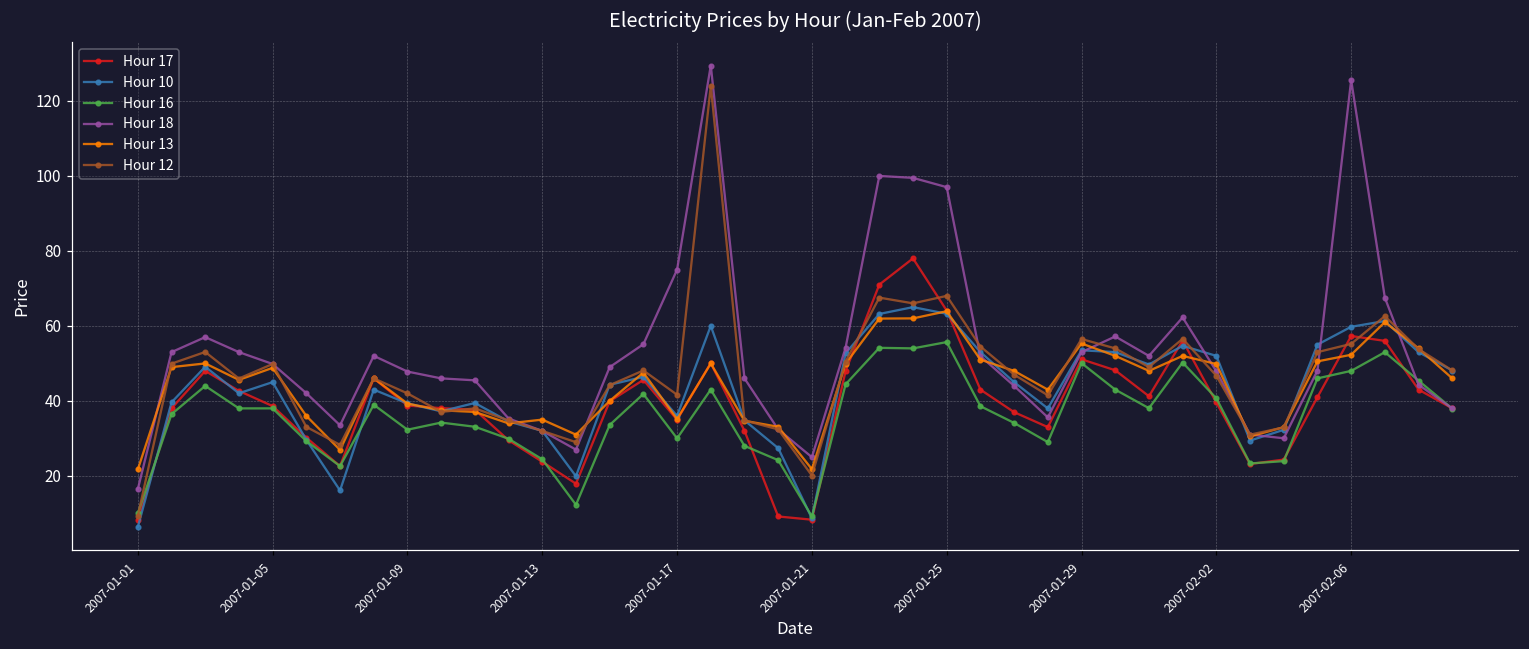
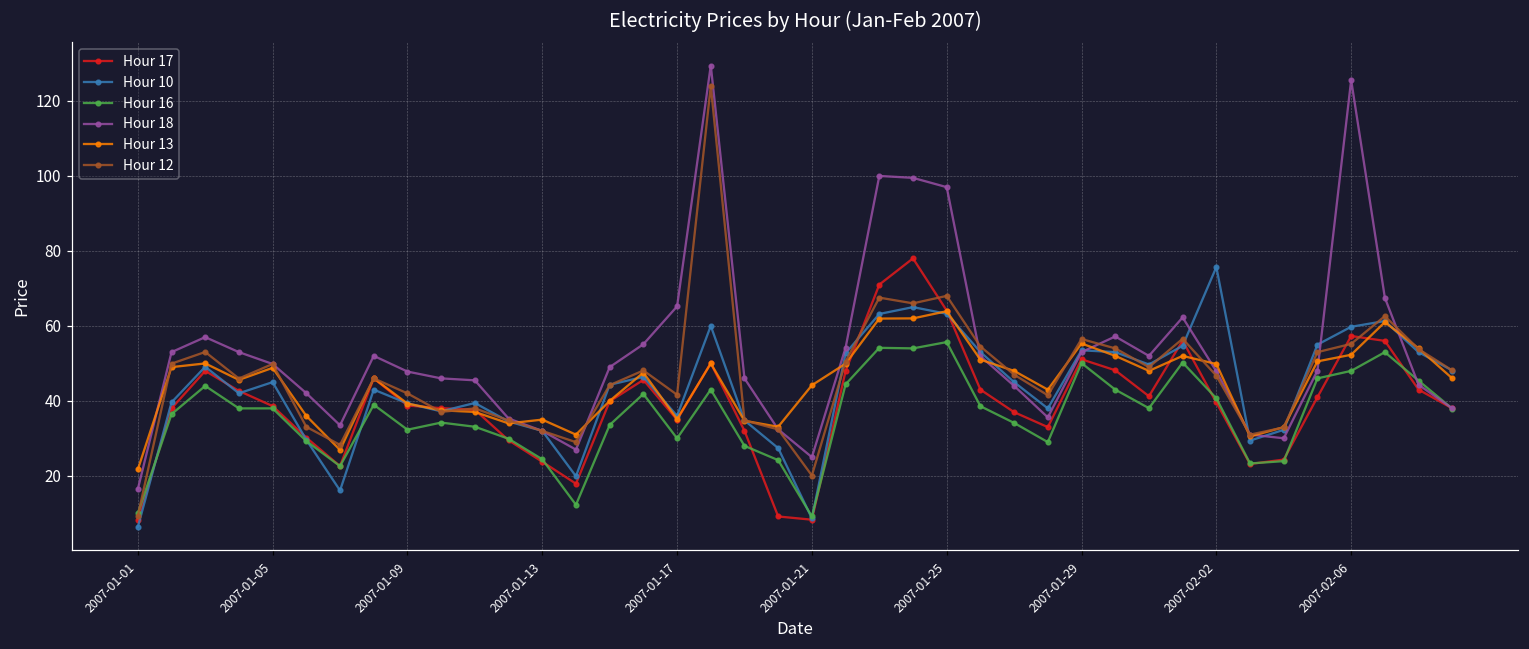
Hour 18, 2007-01-17: 75 -> 65
Hour 13, 2007-01-21: 22 -> 44
Hour 10, 2007-02-02: 52 -> 76
